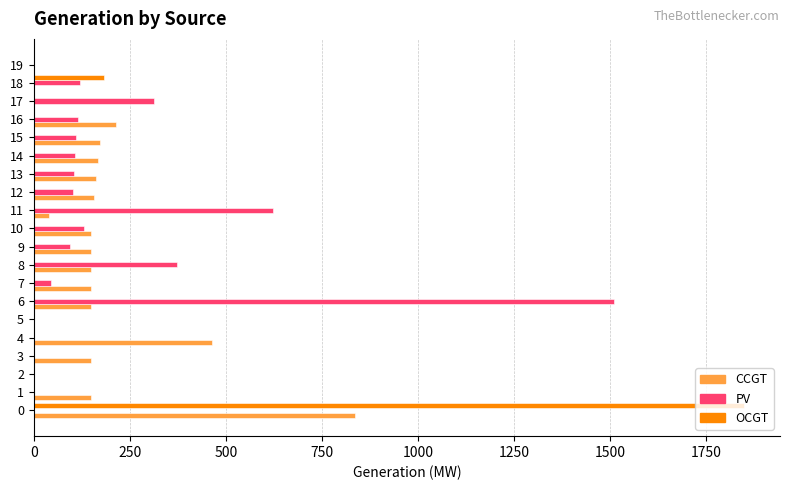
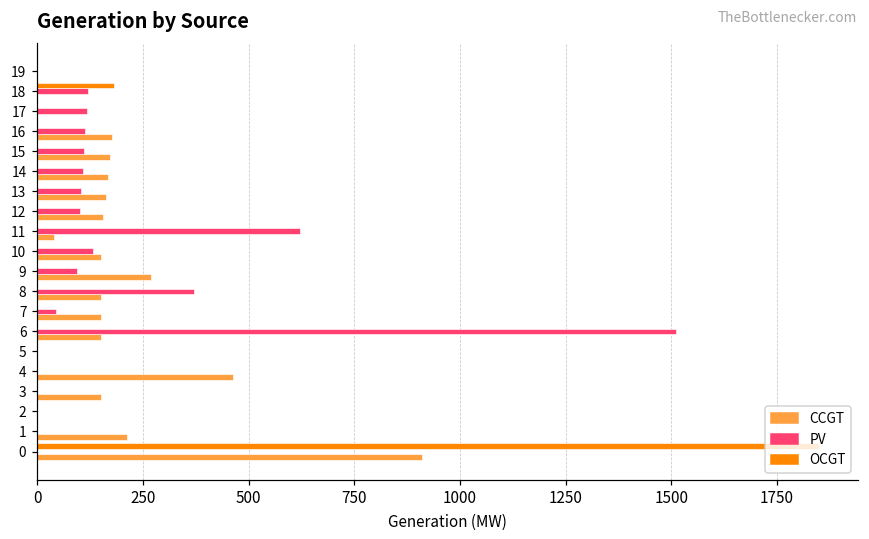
PV, 17: 310 -> 120
CCGT, 16: 210 -> 180
CCGT, 9: 150 -> 270
CCGT, 1: 150 -> 210
CCGT, 0: 840 -> 910
